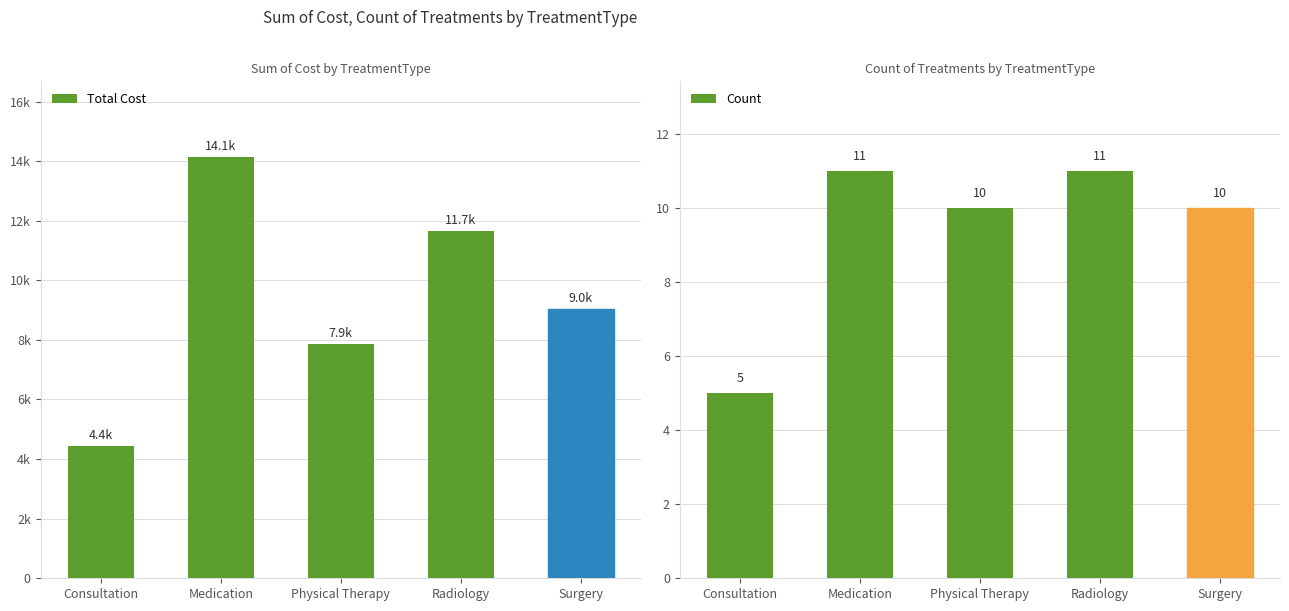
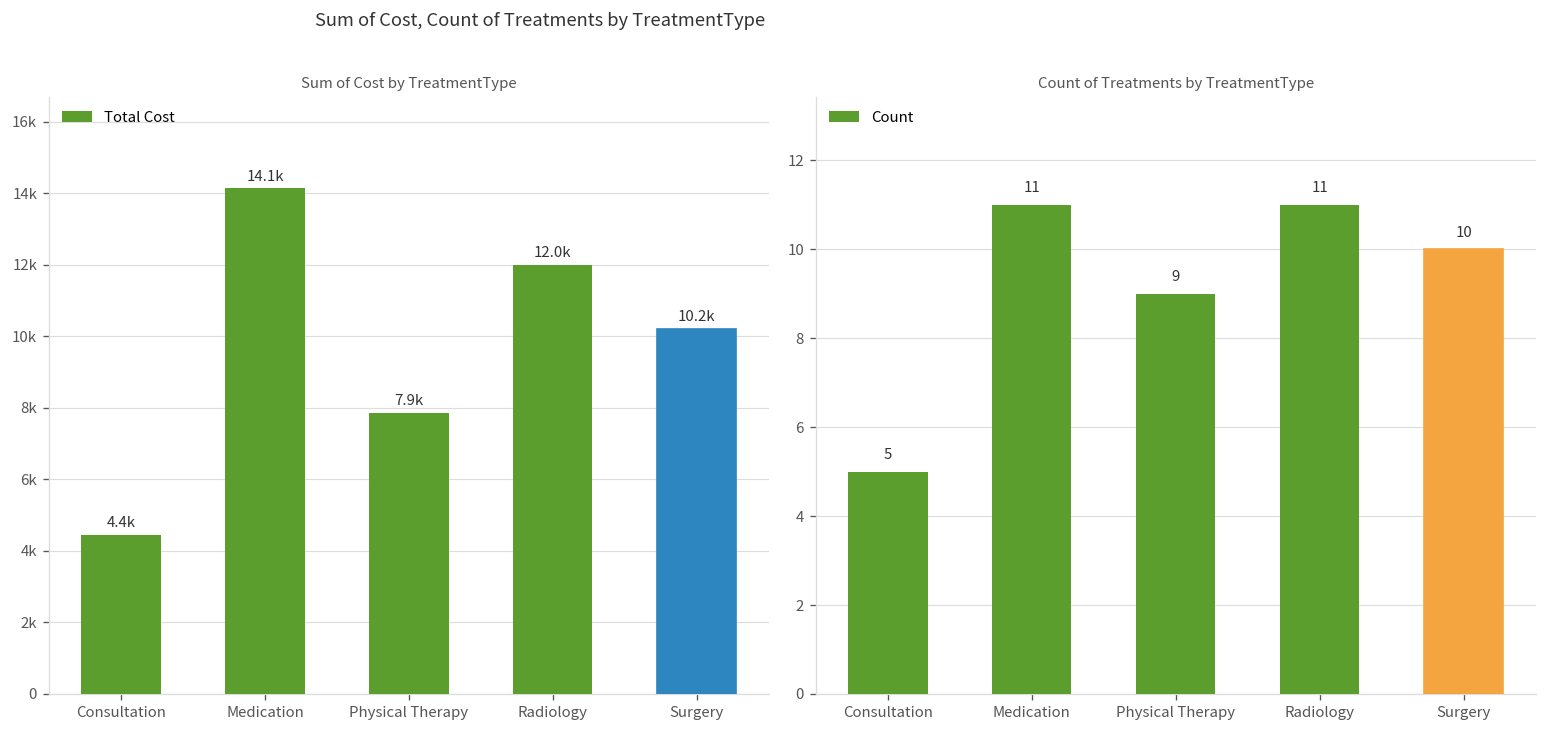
Sum of Cost by TreatmentType, Radiology: 11.7k -> 12.0k
Sum of Cost by TreatmentType, Surgery: 9.0k -> 10.2k
Count of Treatments by TreatmentType, Physical Therapy: 10 -> 9
